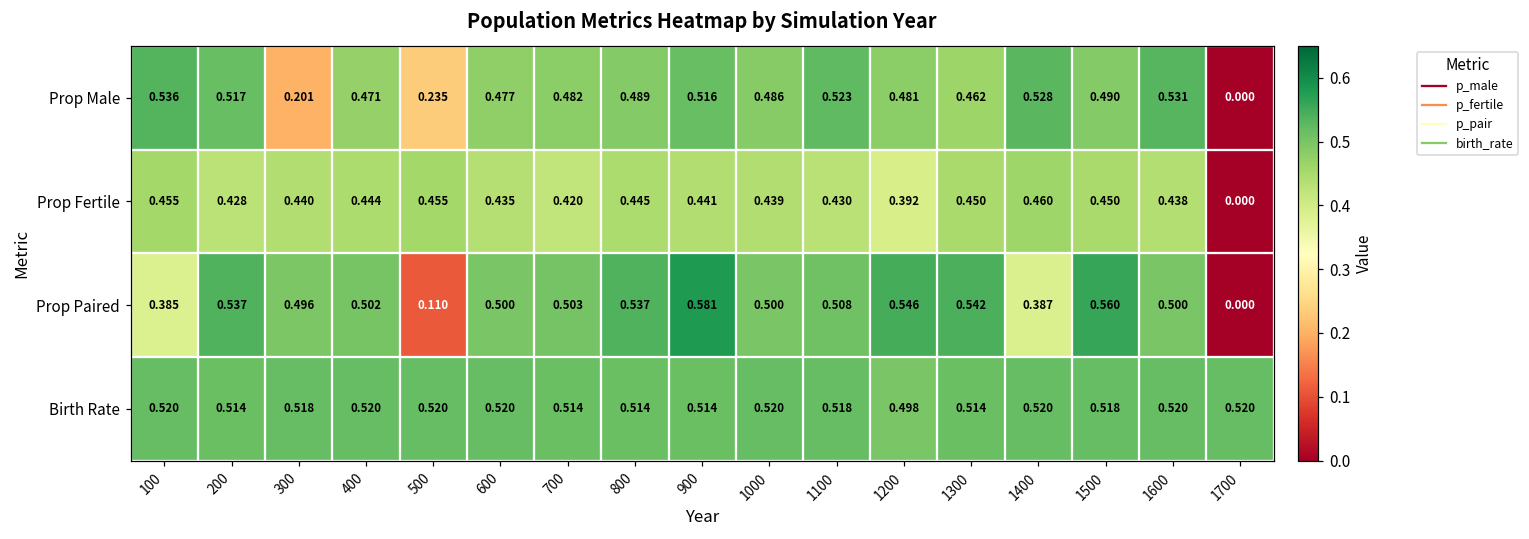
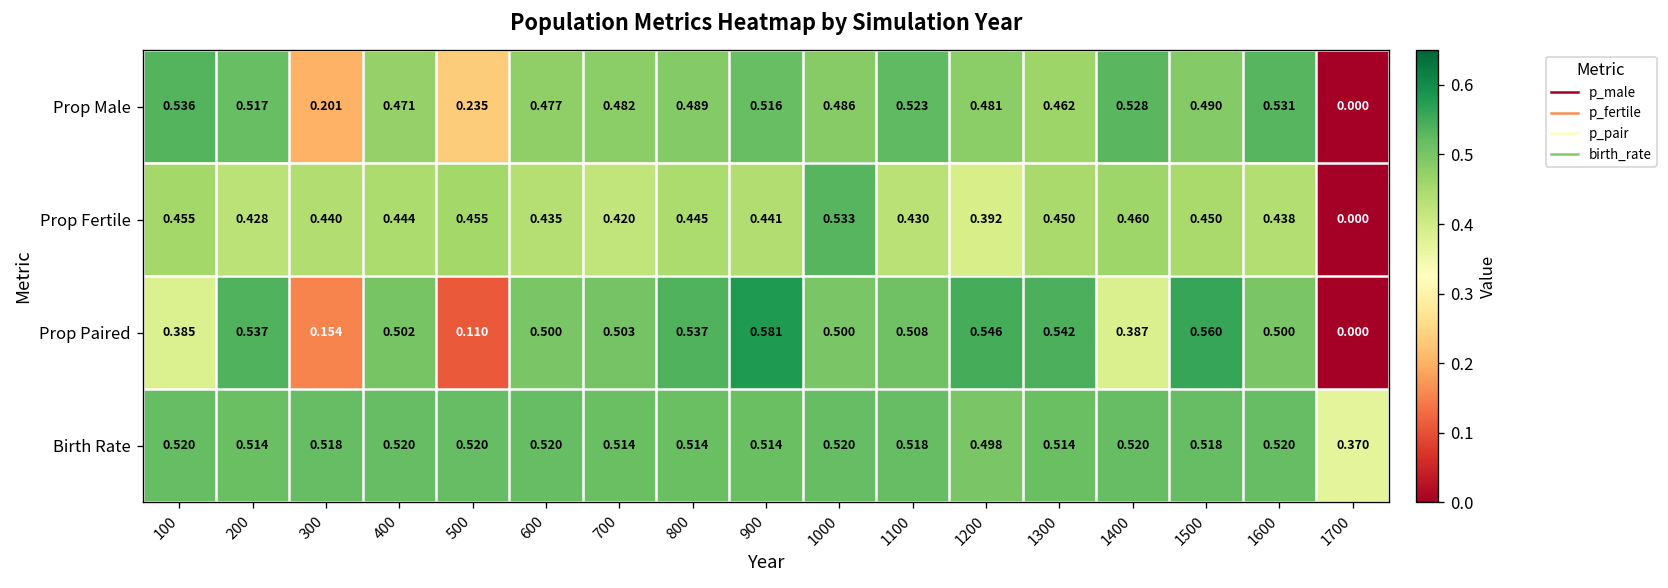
Prop Fertile, 1000: 0.439 -> 0.533
Prop Paired, 300: 0.496 -> 0.154
Birth Rate, 1700: 0.520 -> 0.370
